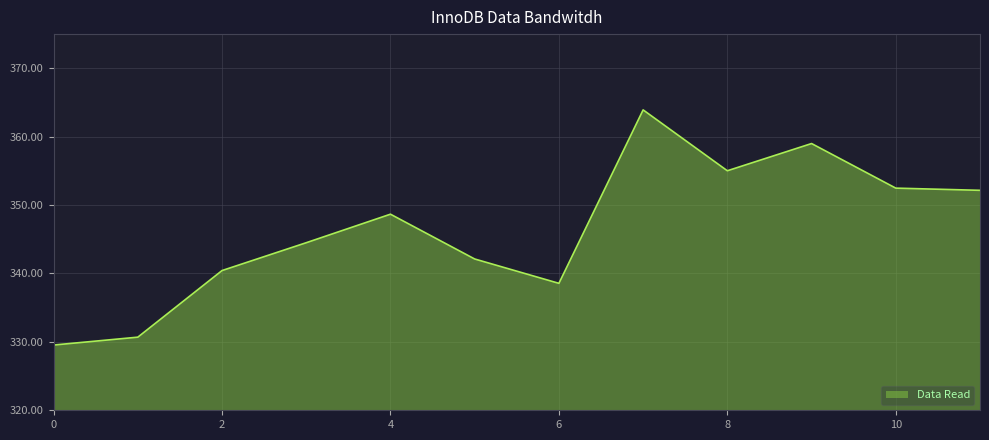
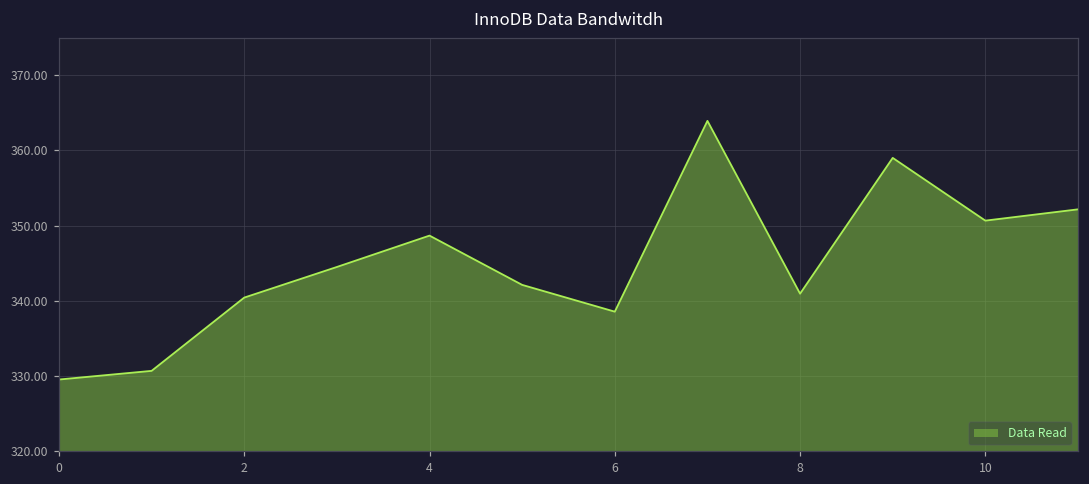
8: 355 -> 341
10: 352 -> 351
